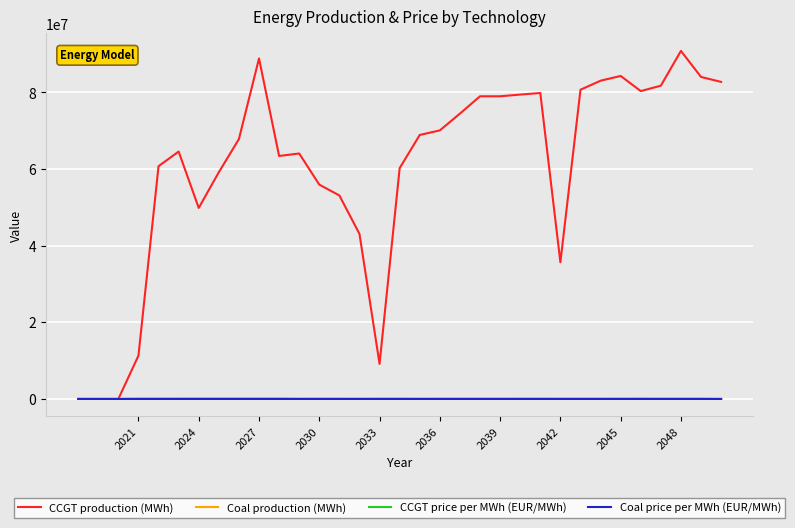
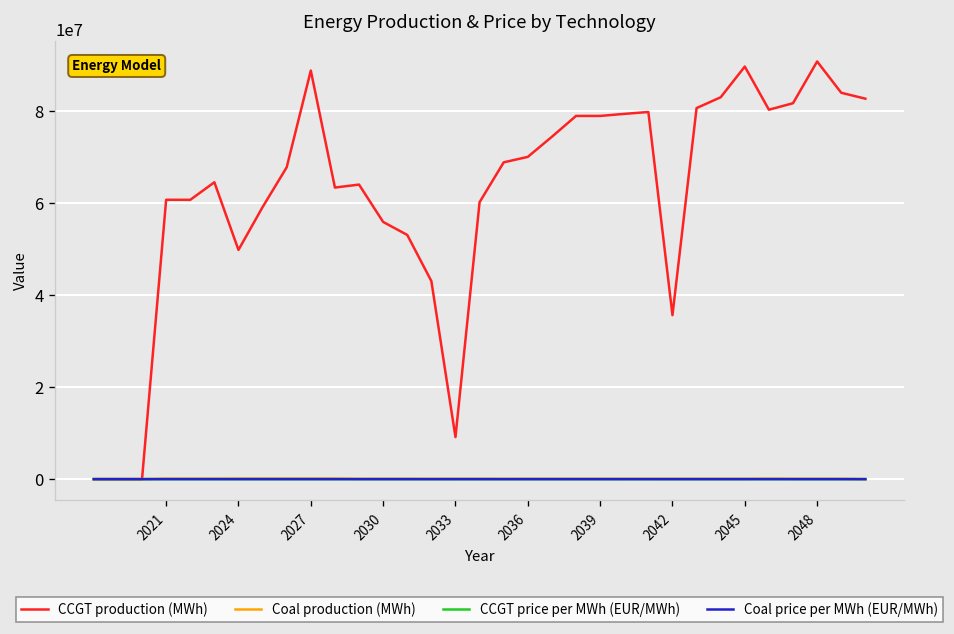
CCGT production (MWh), 2021: 11000000 -> 61000000
CCGT production (MWh), 2045: 84000000 -> 90000000
